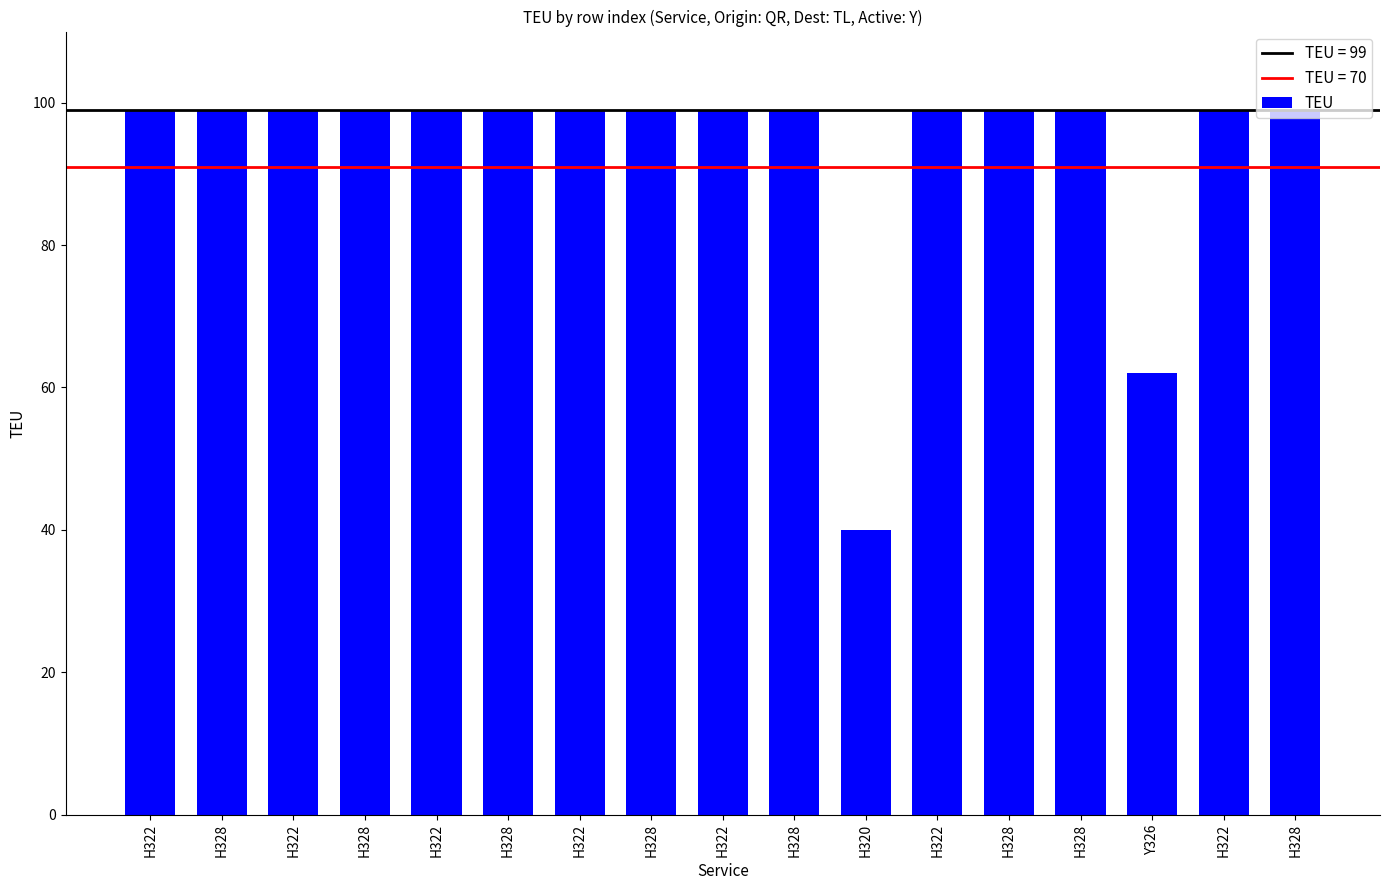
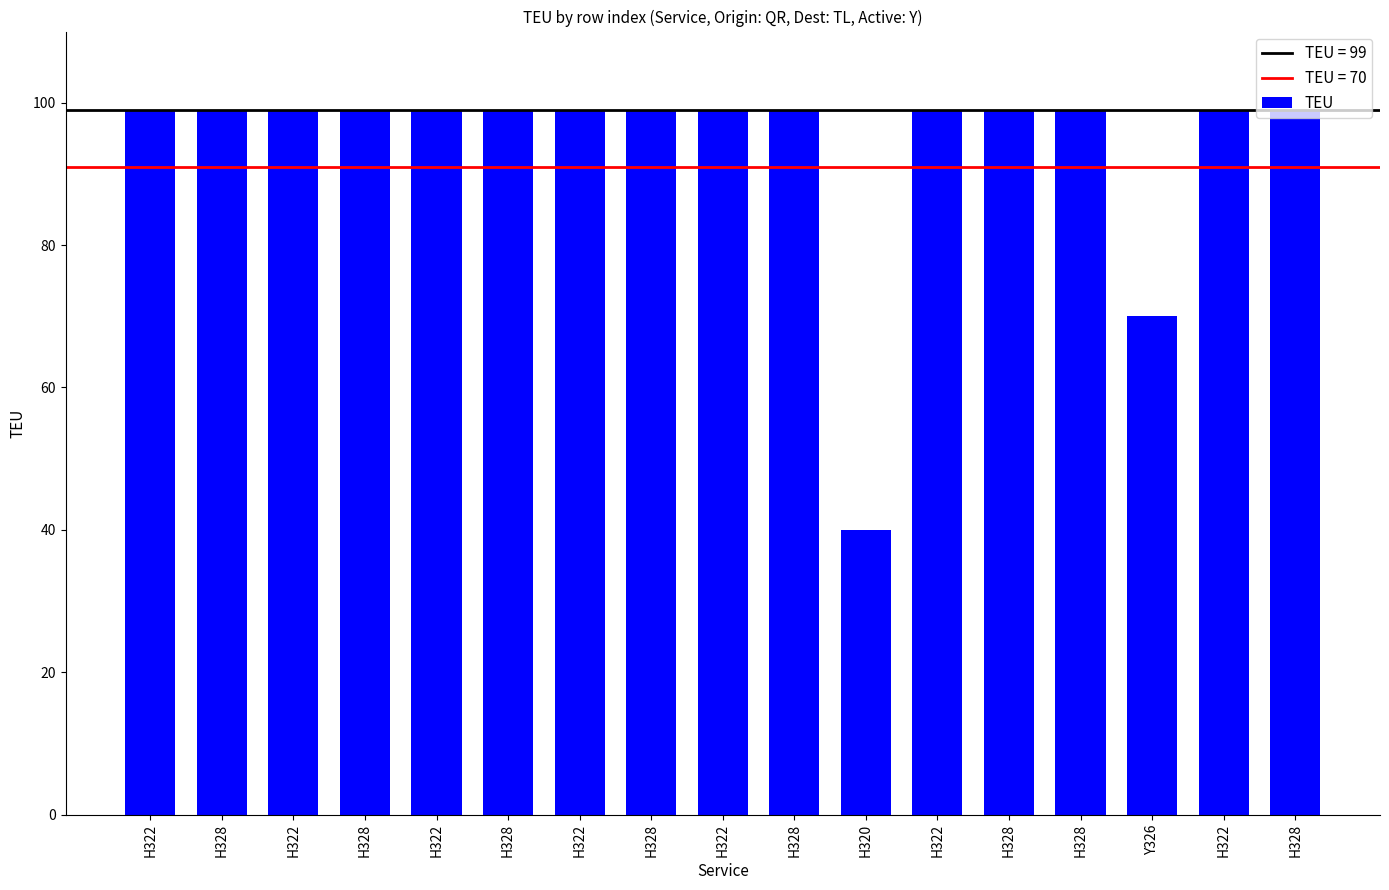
Y326: 62 -> 70
